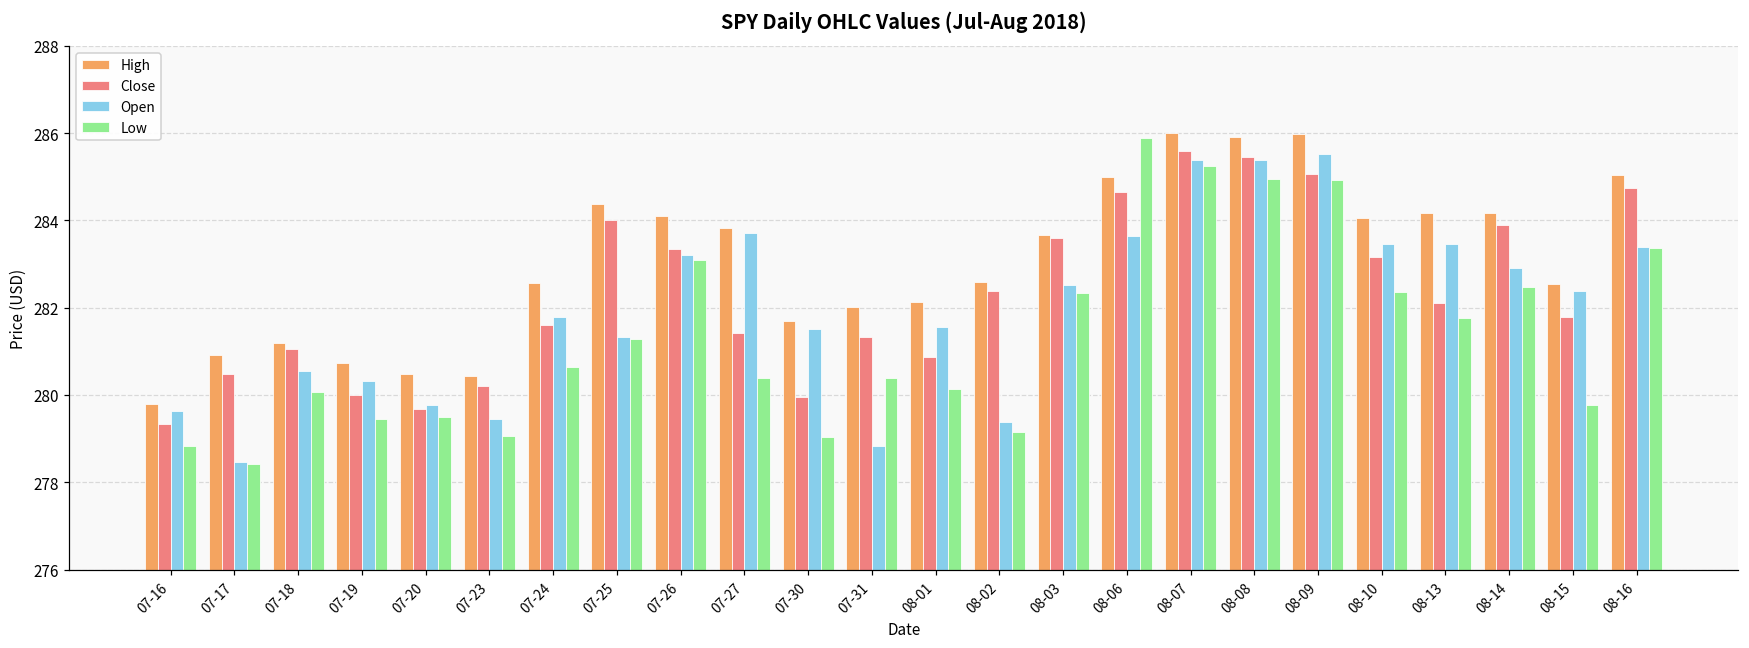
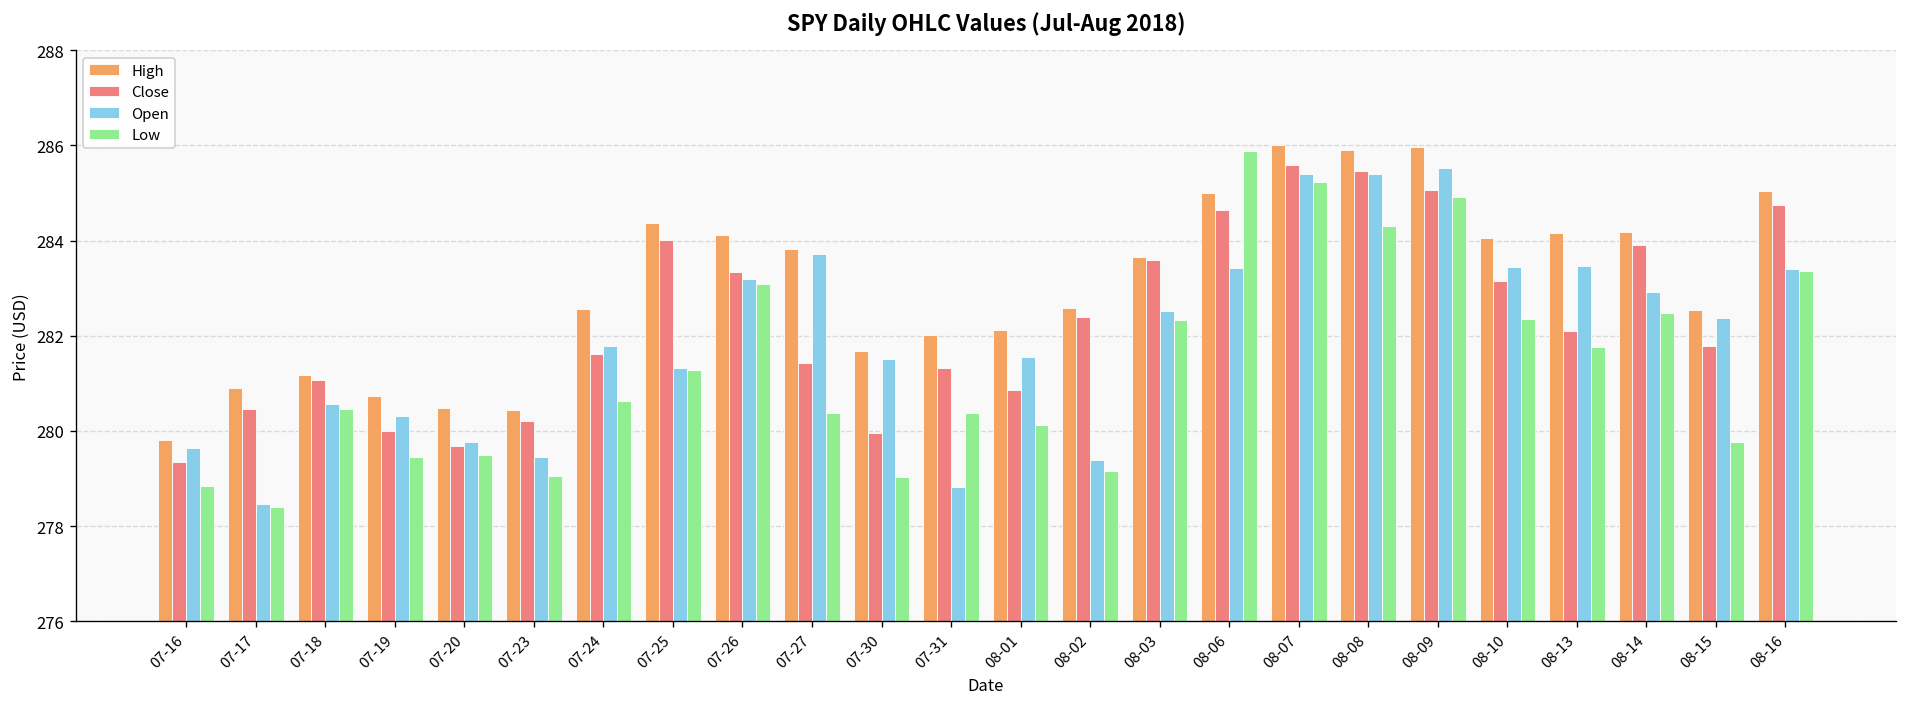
Low, 07-18: 280.1 -> 280.5
Open, 08-06: 283.6 -> 283.4
Low, 08-08: 284.9 -> 284.3
